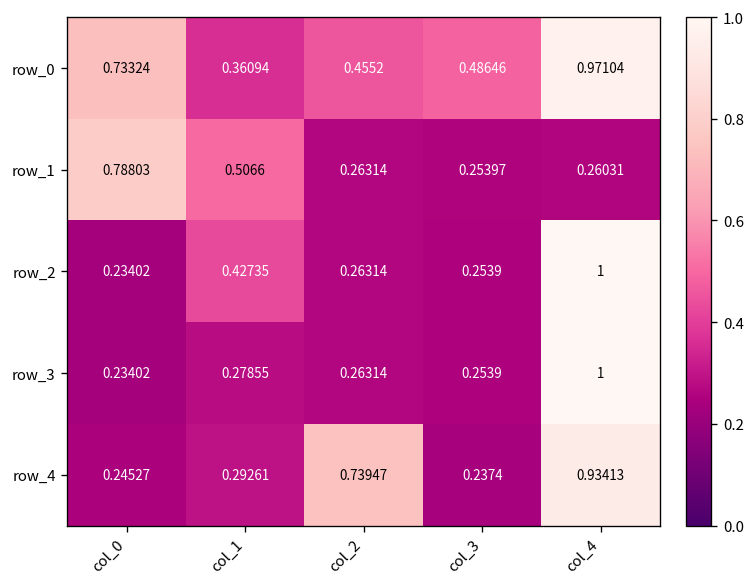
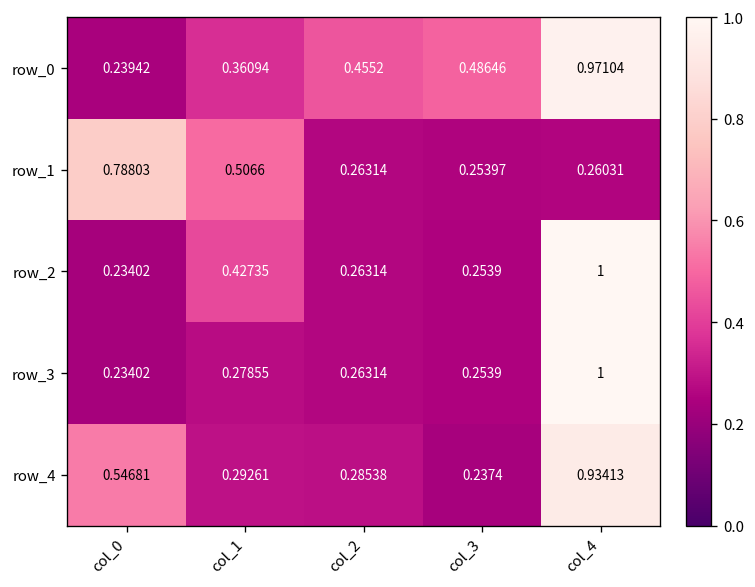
row_0, col_0: 0.73324 -> 0.23942
row_4, col_0: 0.24527 -> 0.54681
row_4, col_2: 0.73947 -> 0.28538
